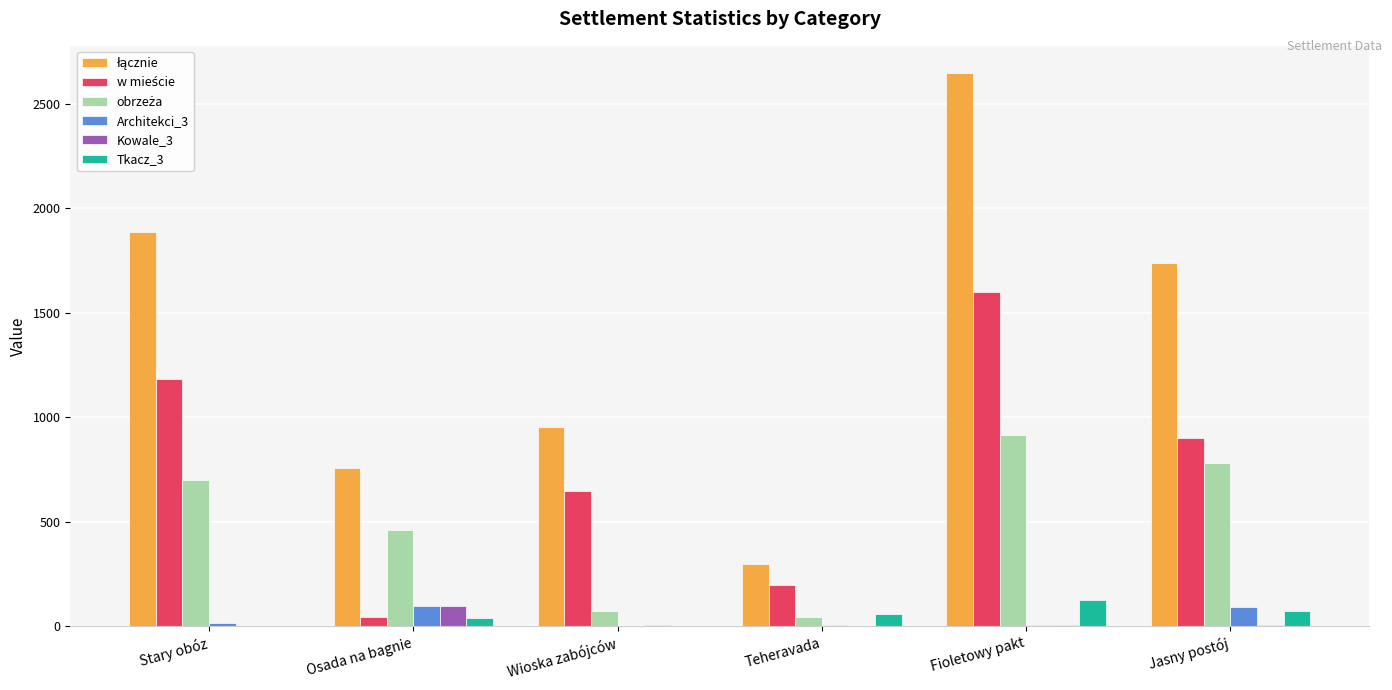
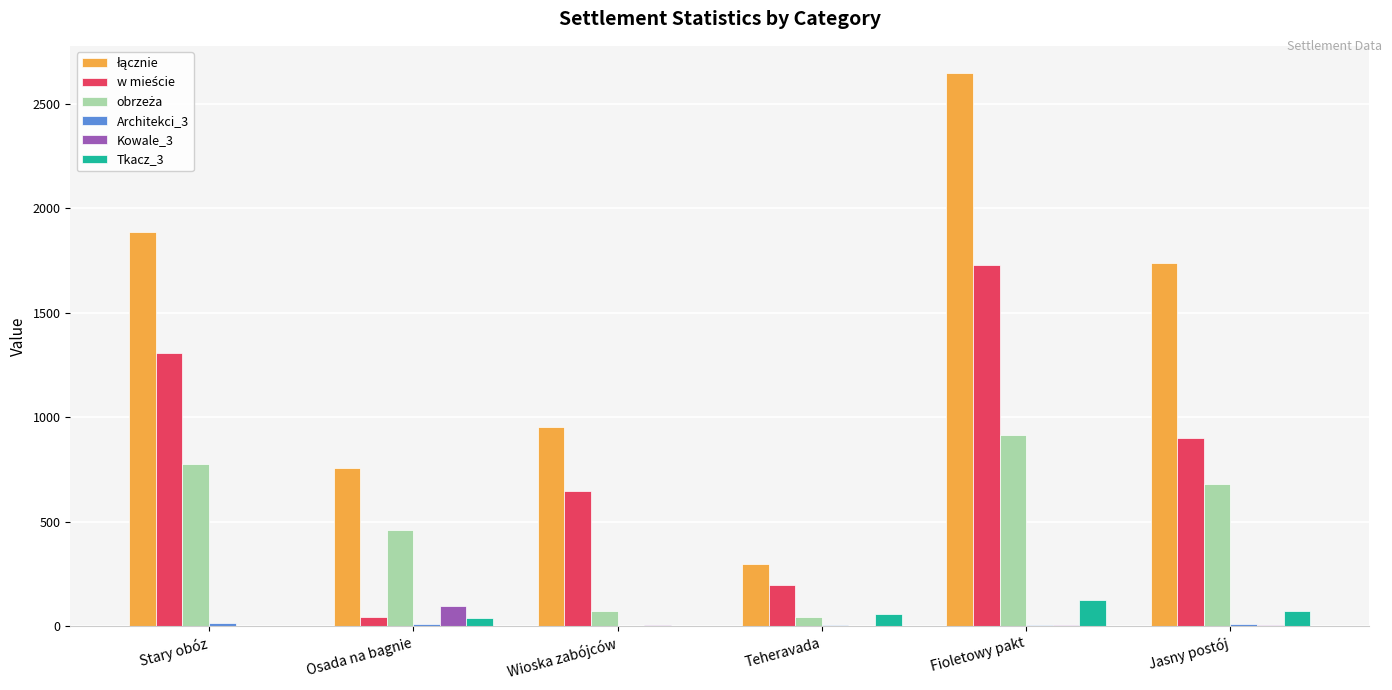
w mieście, Stary obóz: 1190 -> 1310
obrzeża, Stary obóz: 700 -> 780
Architekci_3, Osada na bagnie: 100 -> 10
w mieście, Fioletowy pakt: 1600 -> 1730
obrzeża, Jasny postój: 780 -> 680
Architekci_3, Jasny postój: 90 -> 10
